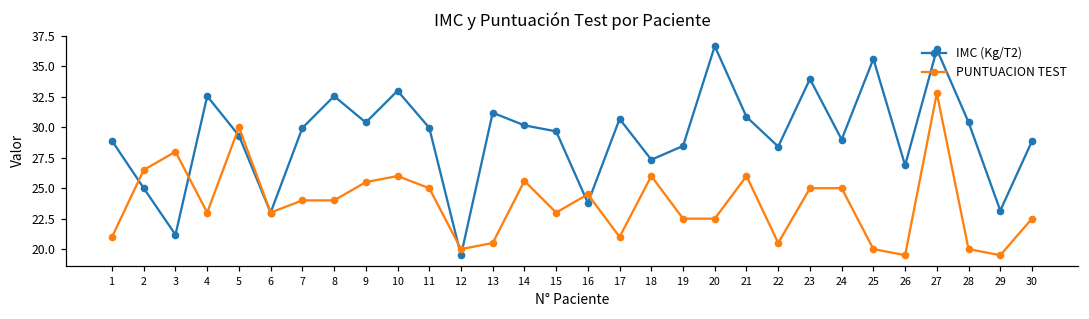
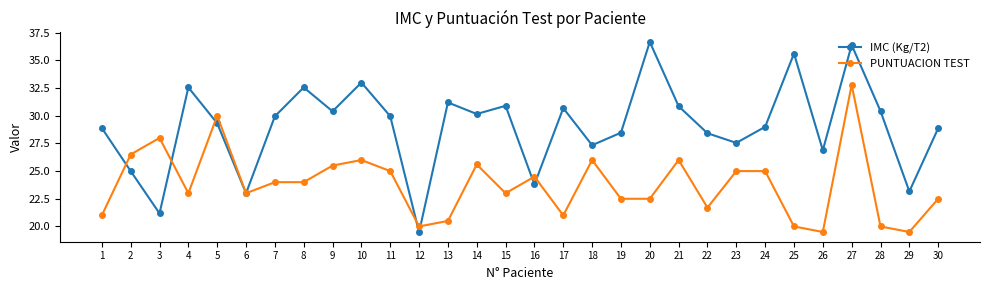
IMC (Kg/T2), 15: 29.7 -> 30.9
PUNTUACION TEST, 22: 20.5 -> 21.7
IMC (Kg/T2), 23: 34.0 -> 27.6
